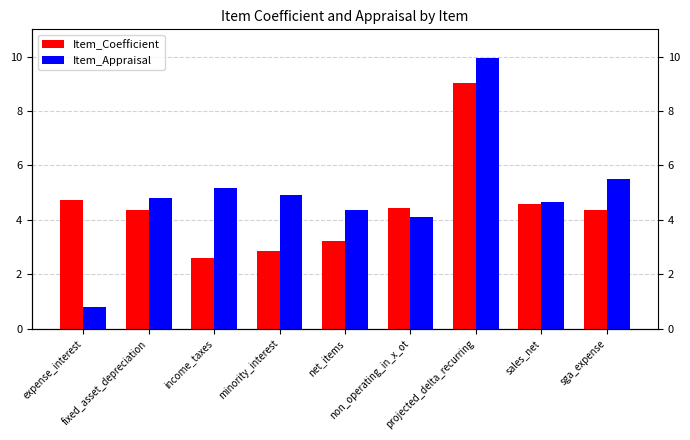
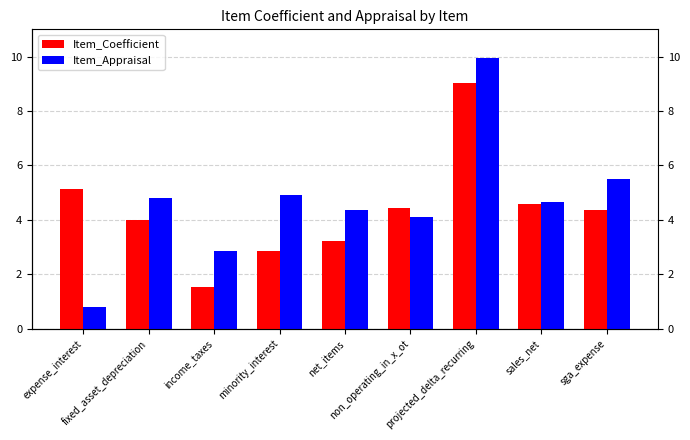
Item_Coefficient, expense_interest: 4.7 -> 5.1
Item_Coefficient, fixed_asset_depreciation: 4.3 -> 4.0
Item_Coefficient, income_taxes: 2.6 -> 1.5
Item_Appraisal, income_taxes: 5.2 -> 2.9
